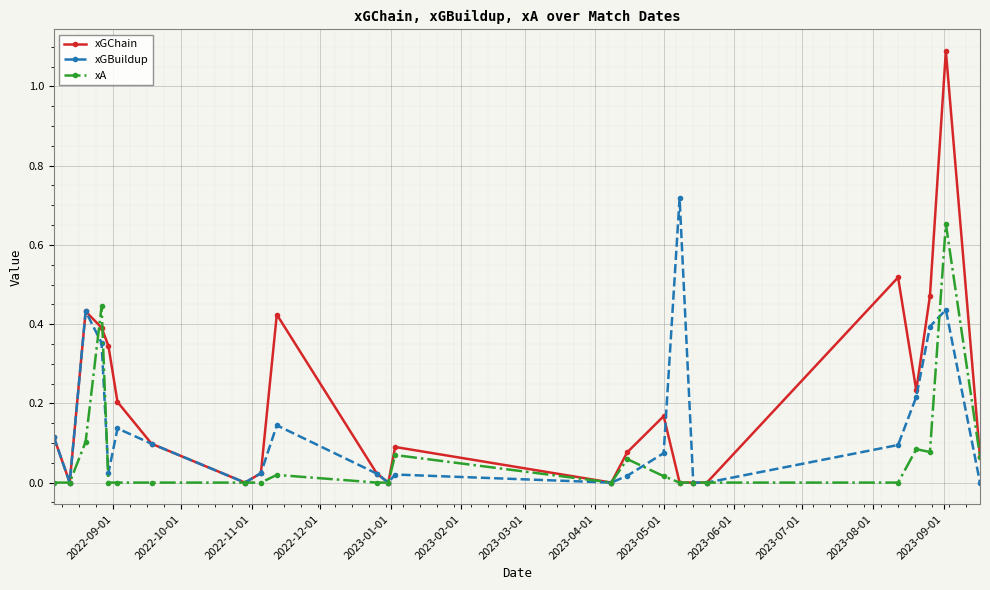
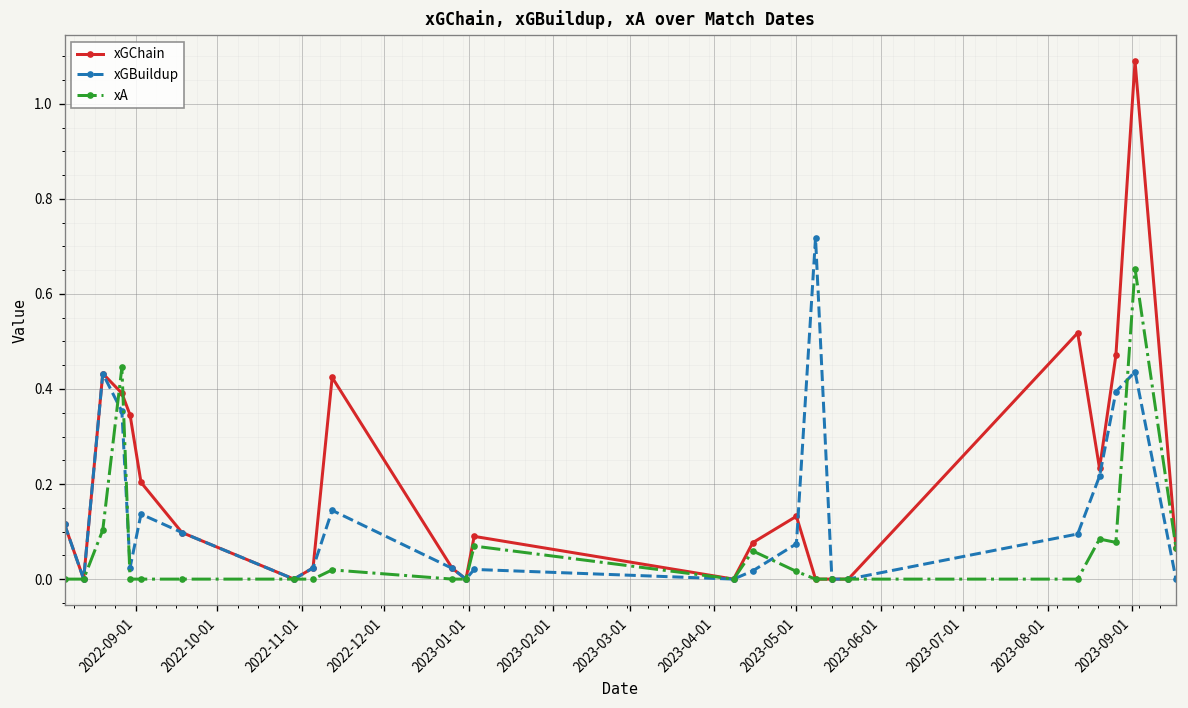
xGChain, 2023-05-01: 0.17 -> 0.13
